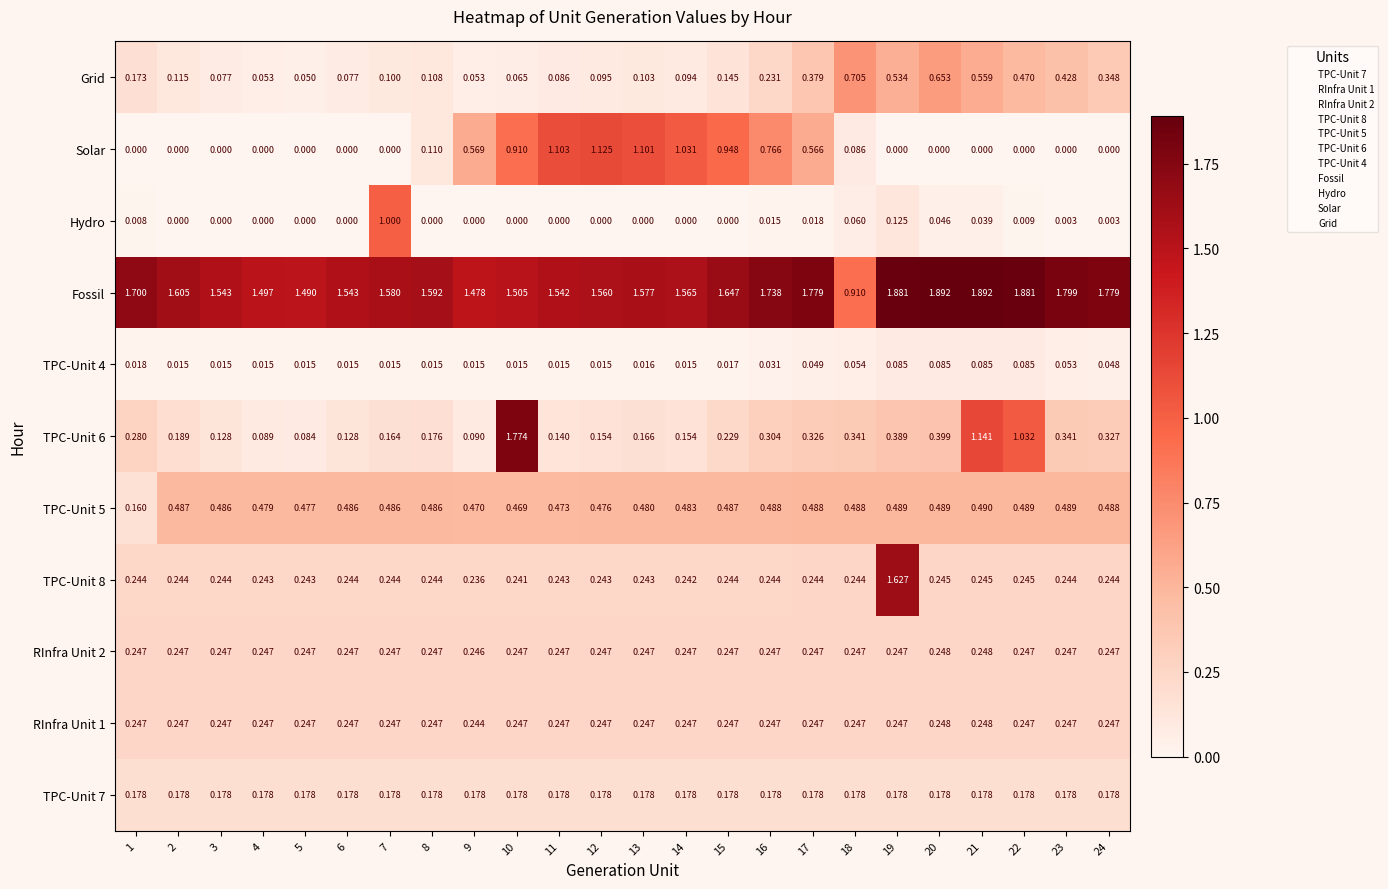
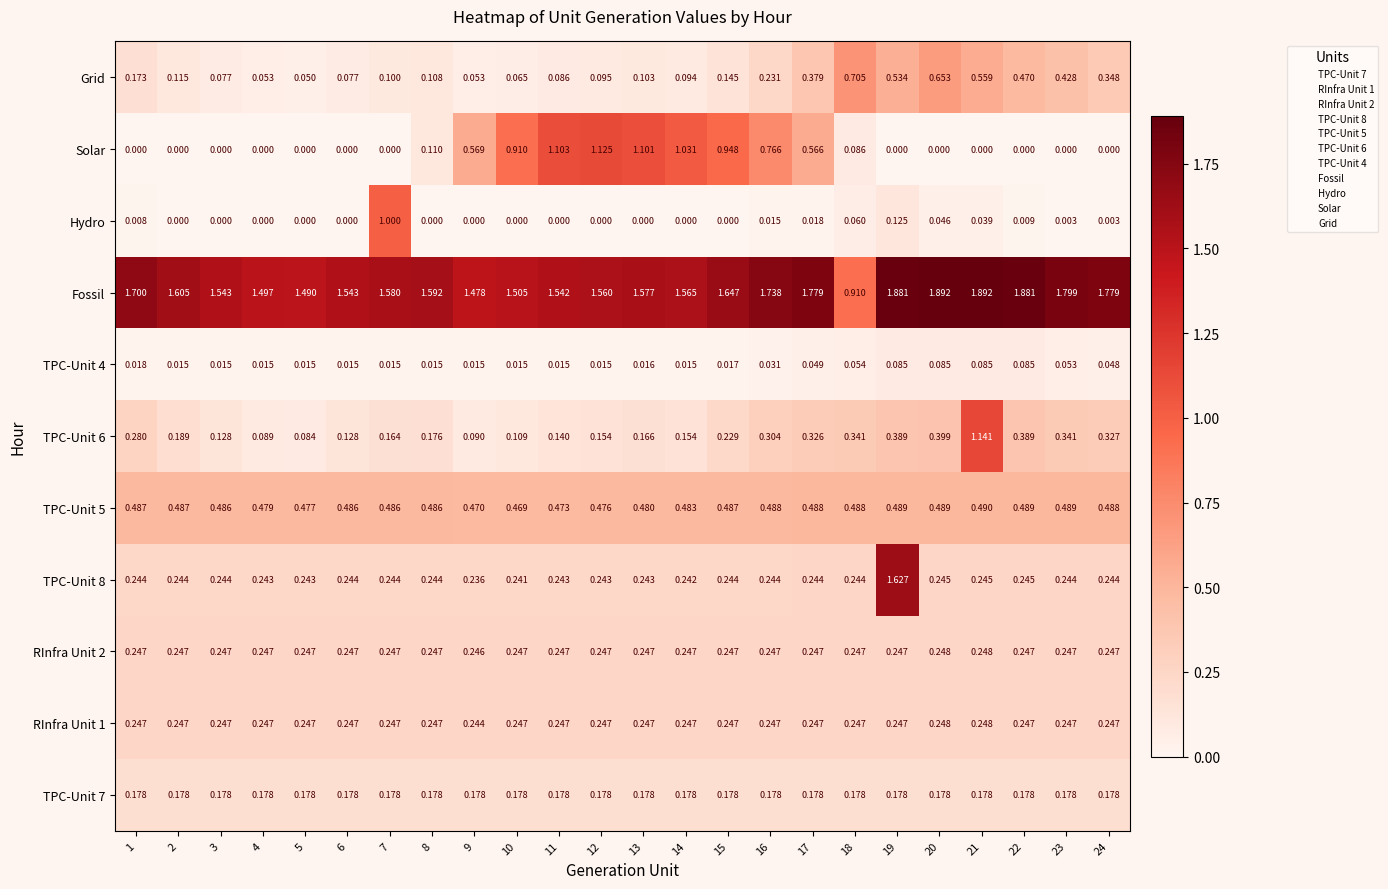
TPC-Unit 6, 10: 1.774 -> 0.109
TPC-Unit 6, 22: 1.032 -> 0.389
TPC-Unit 5, 1: 0.160 -> 0.487
